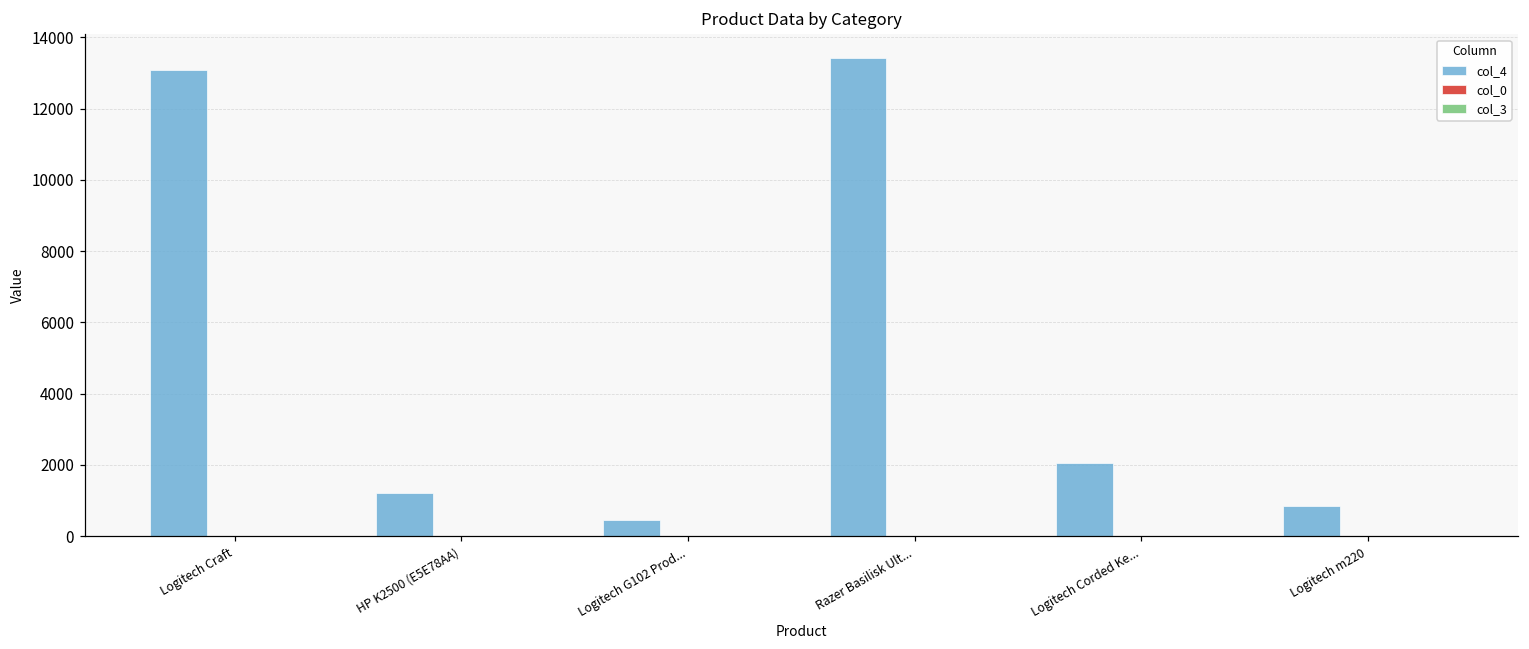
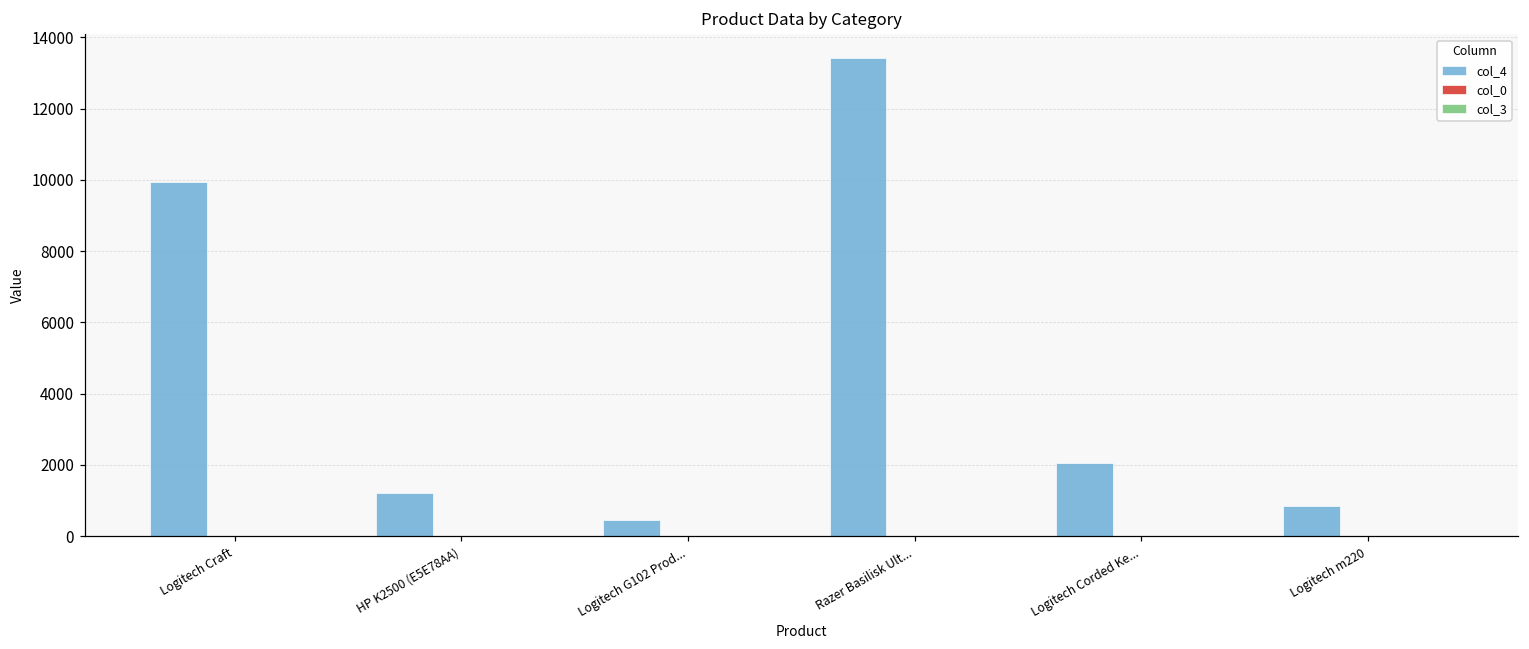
col_4, Logitech Craft: 13100 -> 9900
